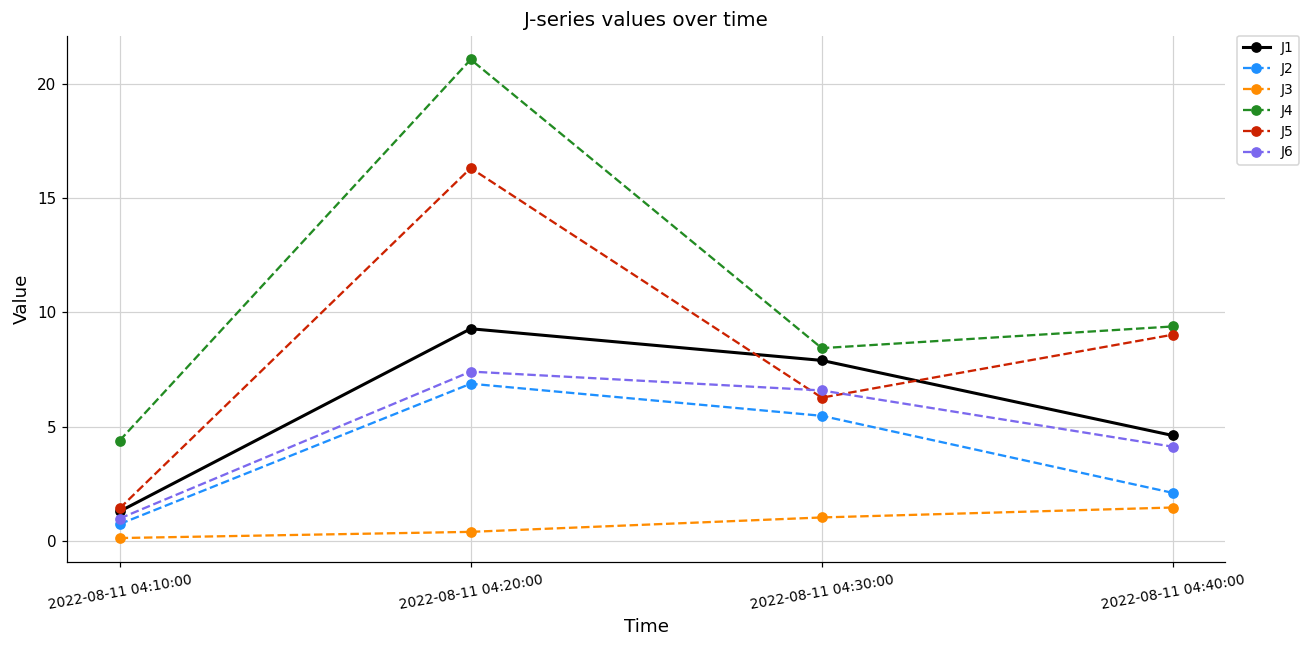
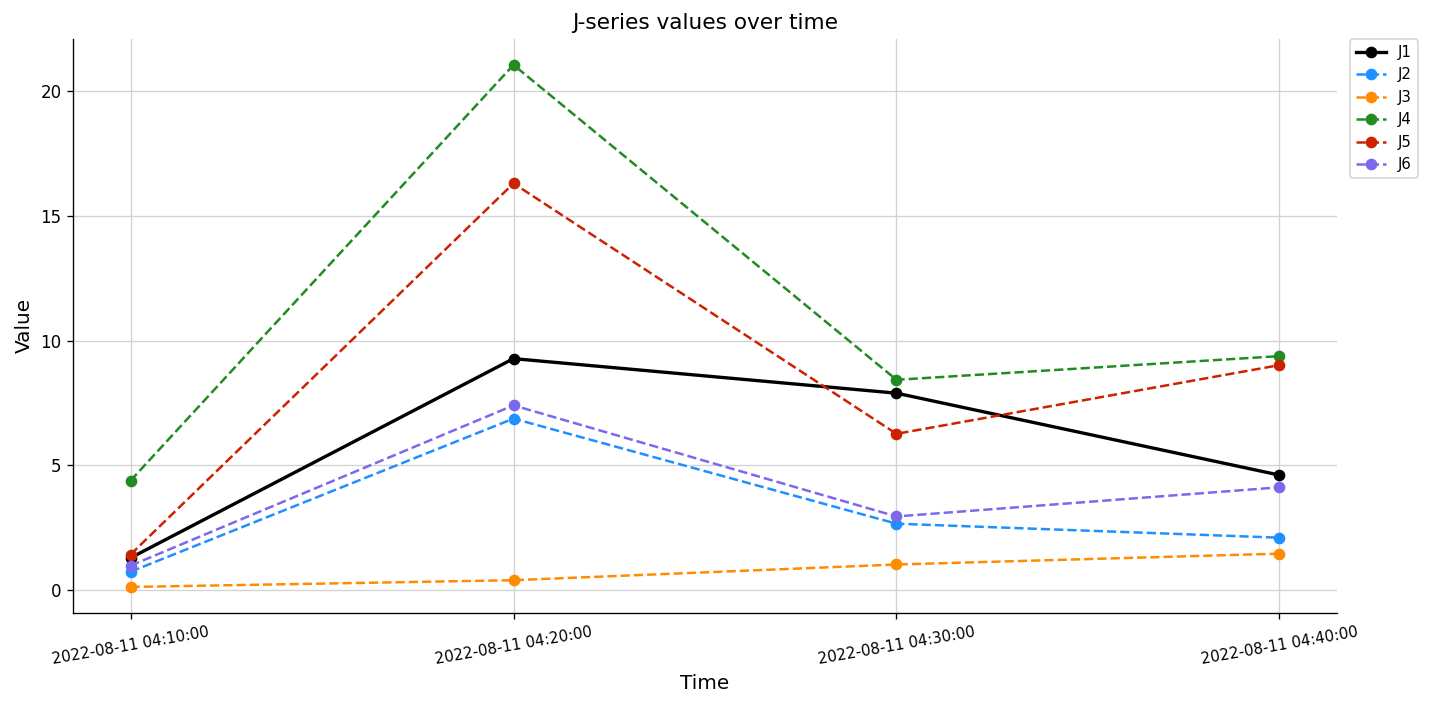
J2, 2022-08-11 04:30:00: 5.5 -> 2.7
J6, 2022-08-11 04:30:00: 6.6 -> 3.0
